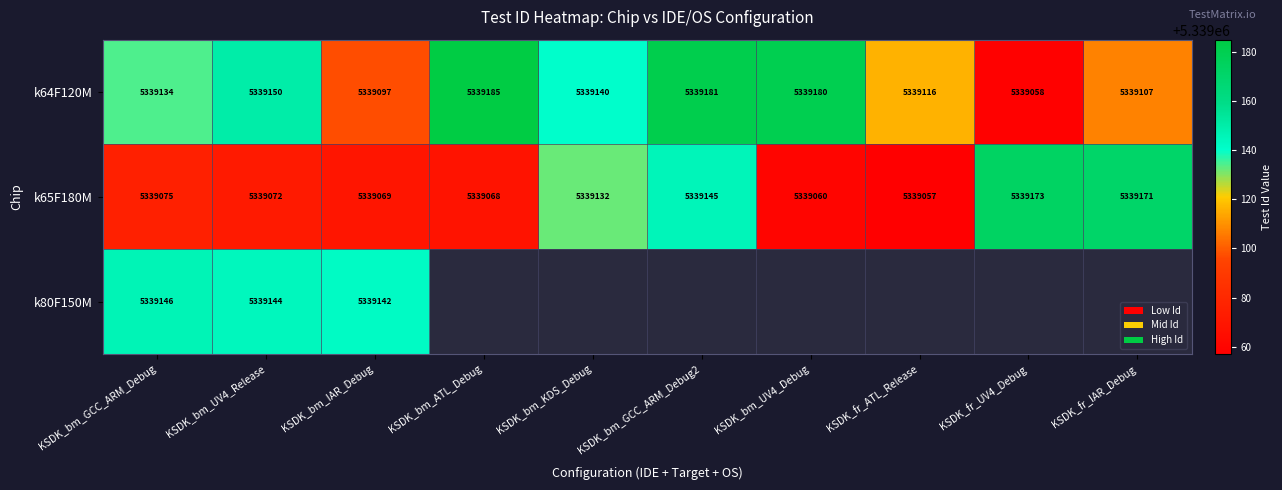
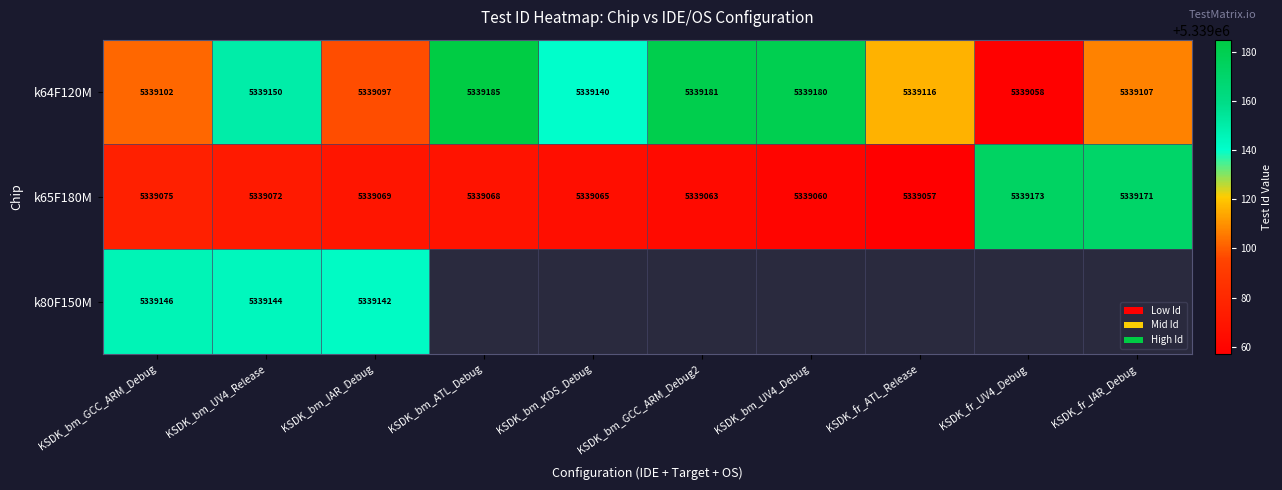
k64F120M, KSDK_bm_GCC_ARM_Debug: 5339134 -> 5339102
k65F180M, KSDK_bm_KDS_Debug: 5339132 -> 5339065
k65F180M, KSDK_bm_GCC_ARM_Debug2: 5339145 -> 5339063
